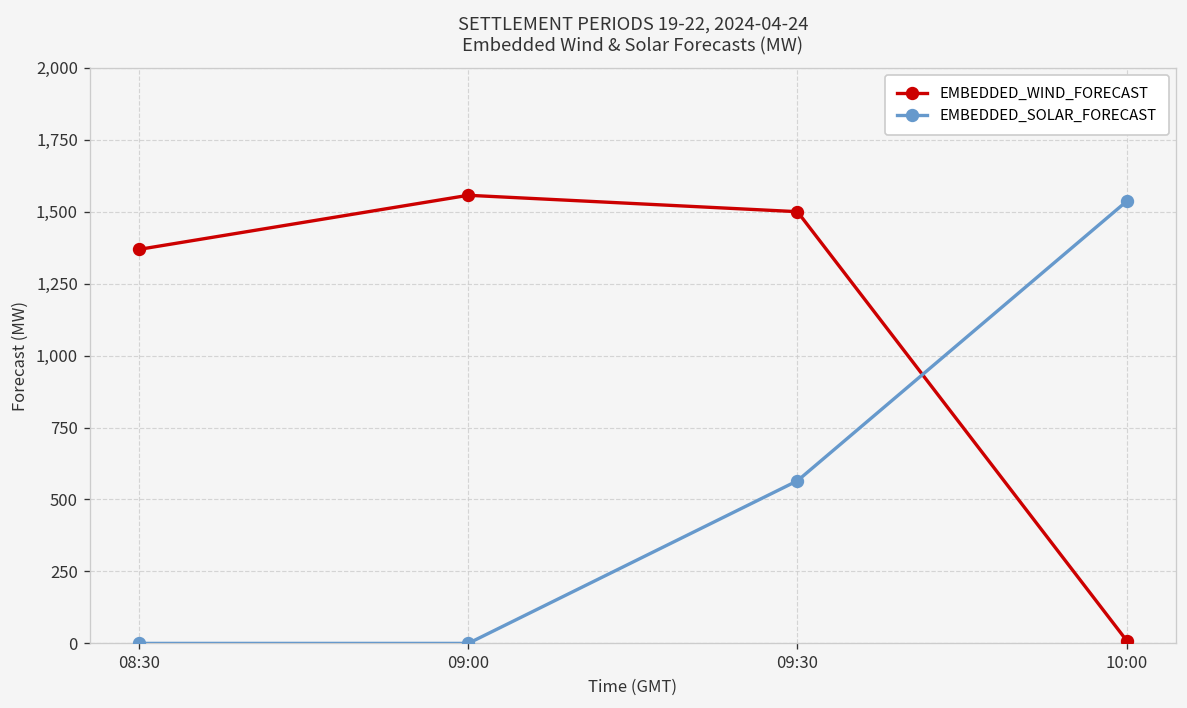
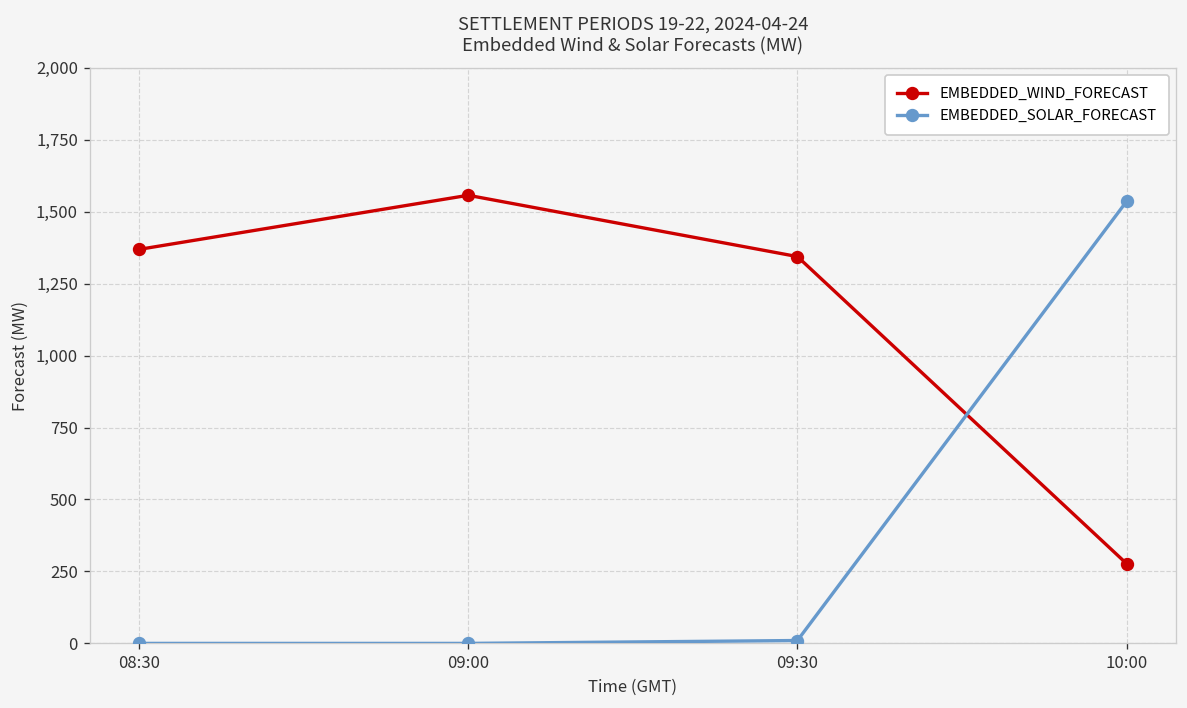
EMBEDDED_WIND_FORECAST, 09:30: 1,500 -> 1,340
EMBEDDED_SOLAR_FORECAST, 09:30: 570 -> 10
EMBEDDED_WIND_FORECAST, 10:00: 10 -> 280
